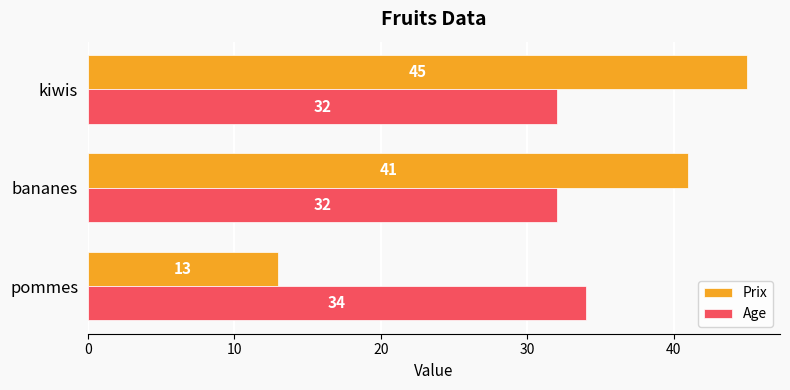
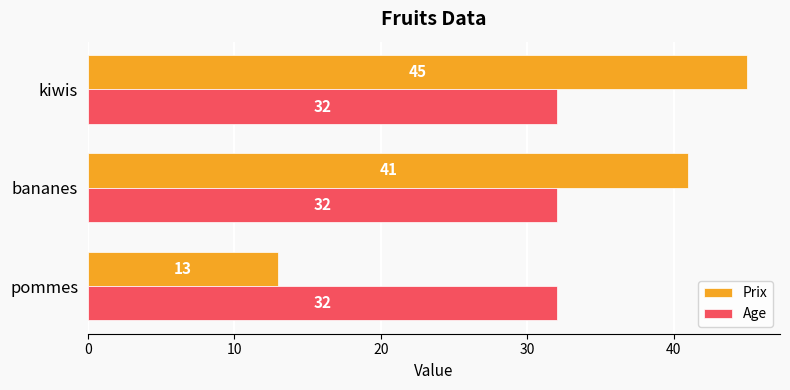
Age, pommes: 34 -> 32
